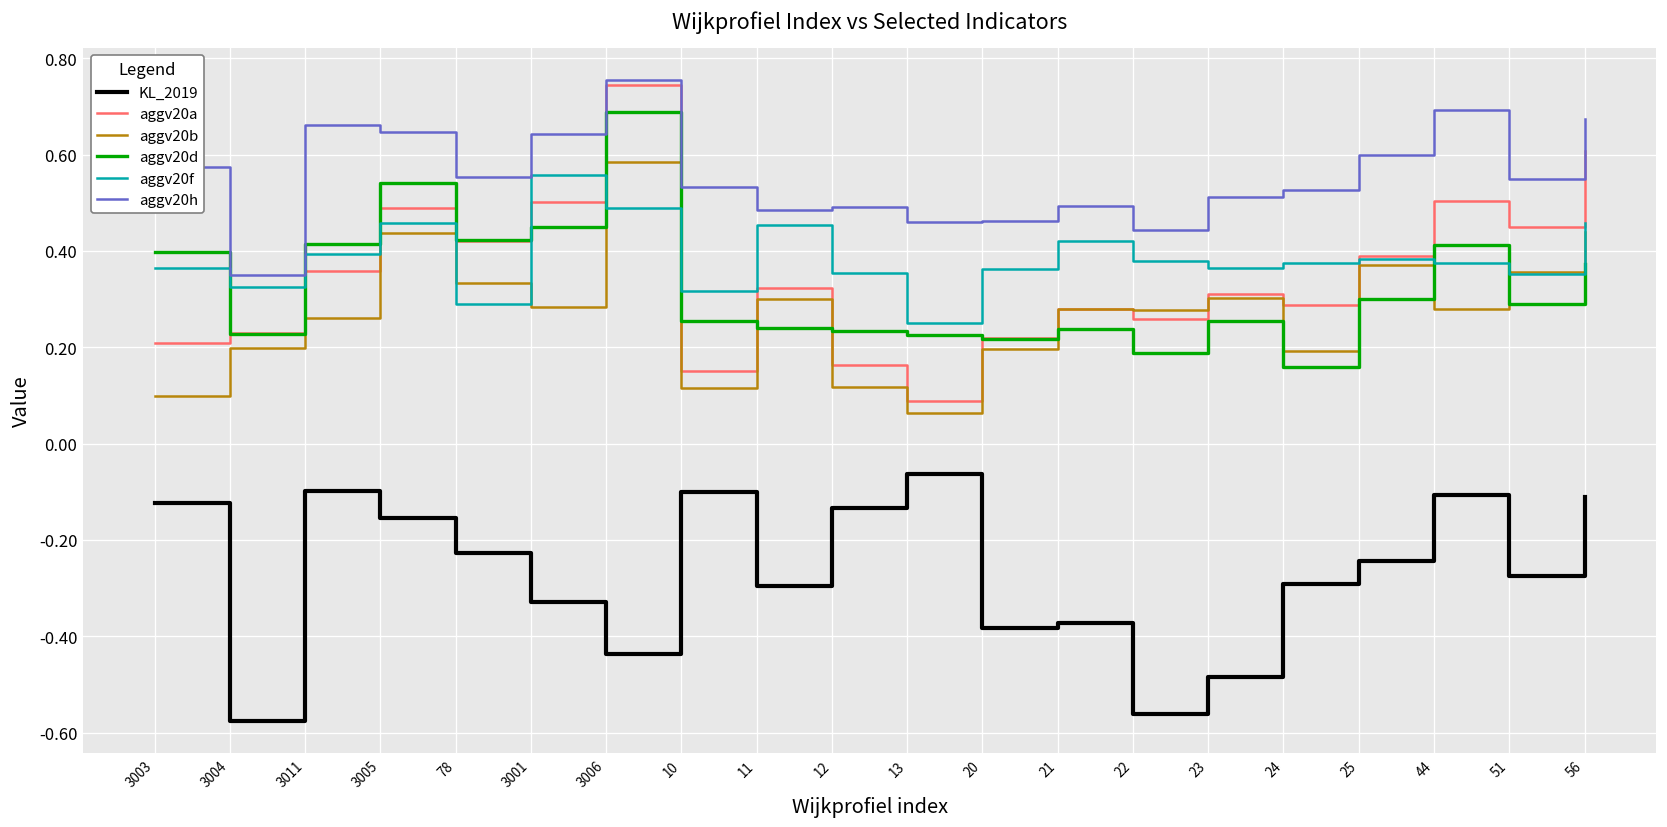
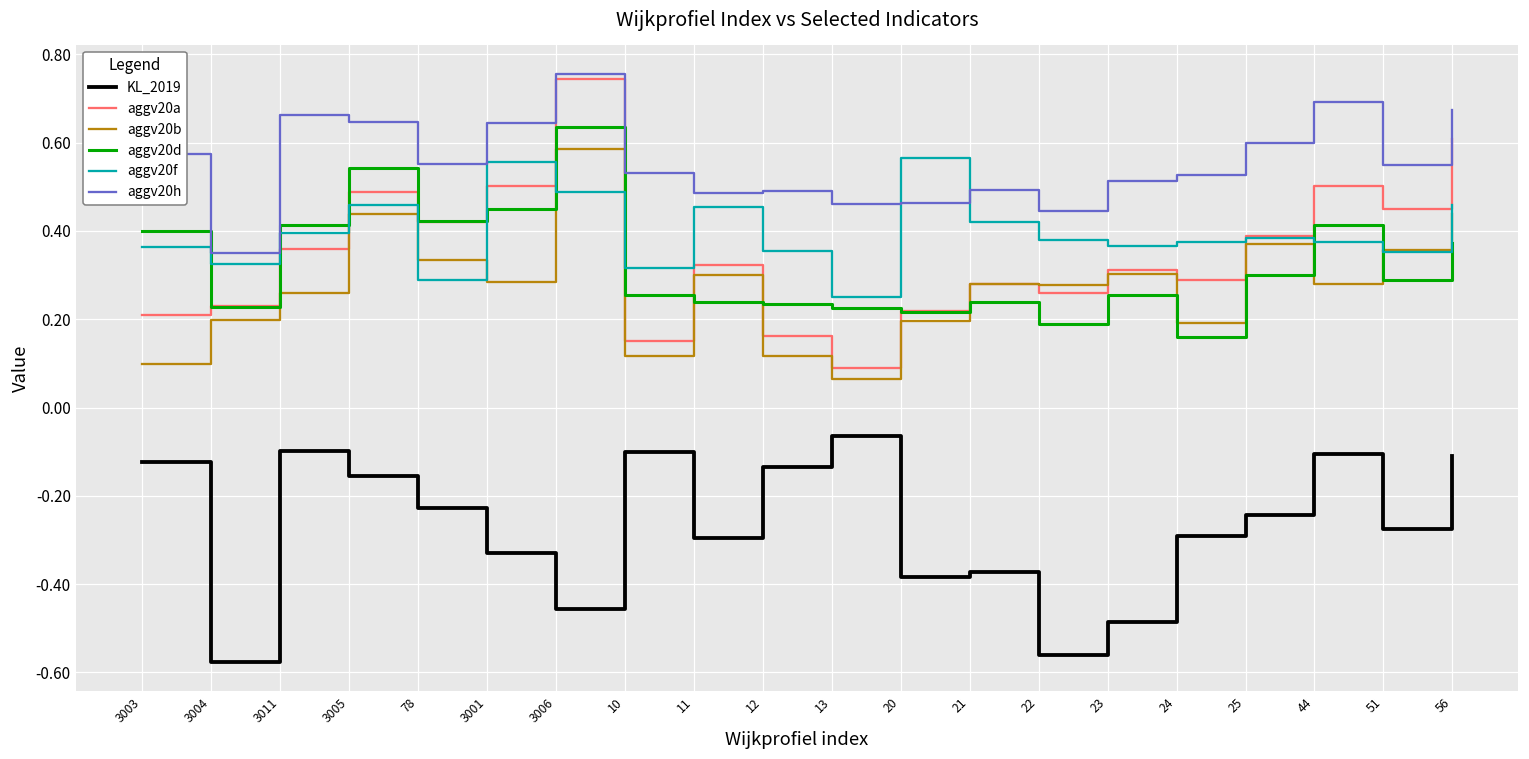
KL_2019, 3006: -0.44 -> -0.46
aggv20d, 3006: 0.69 -> 0.64
aggv20f, 20: 0.36 -> 0.57
